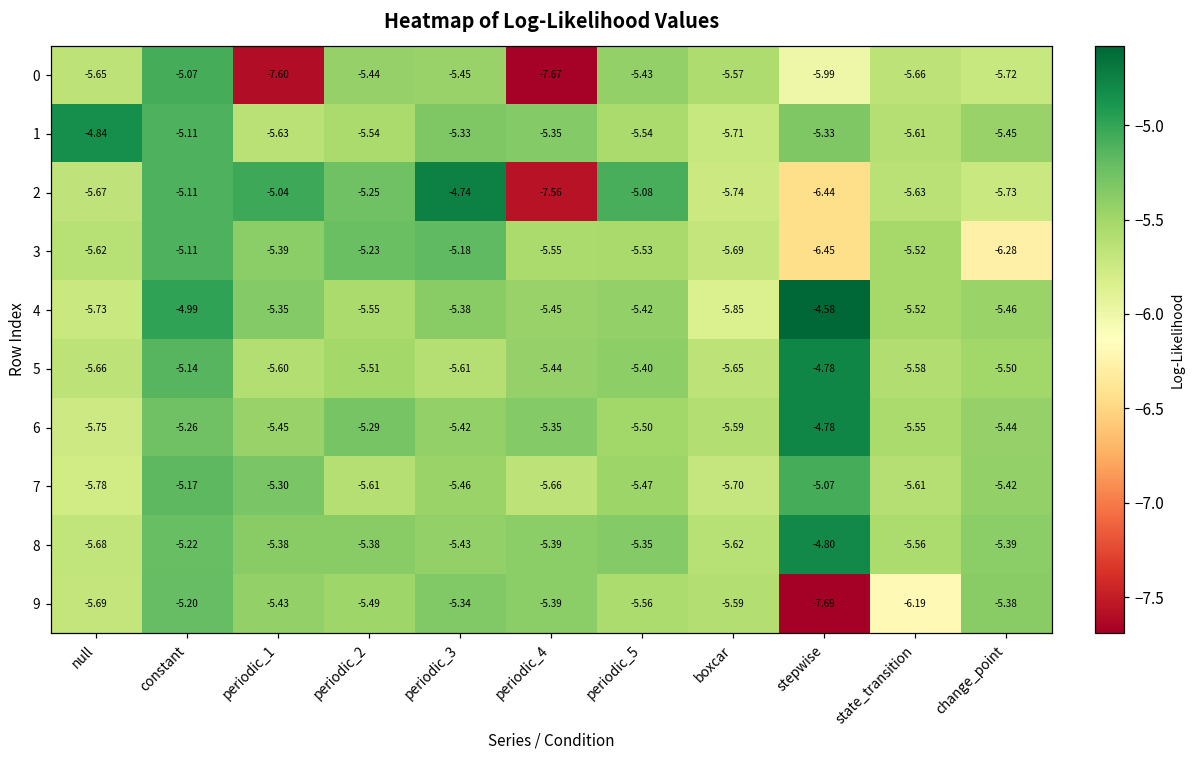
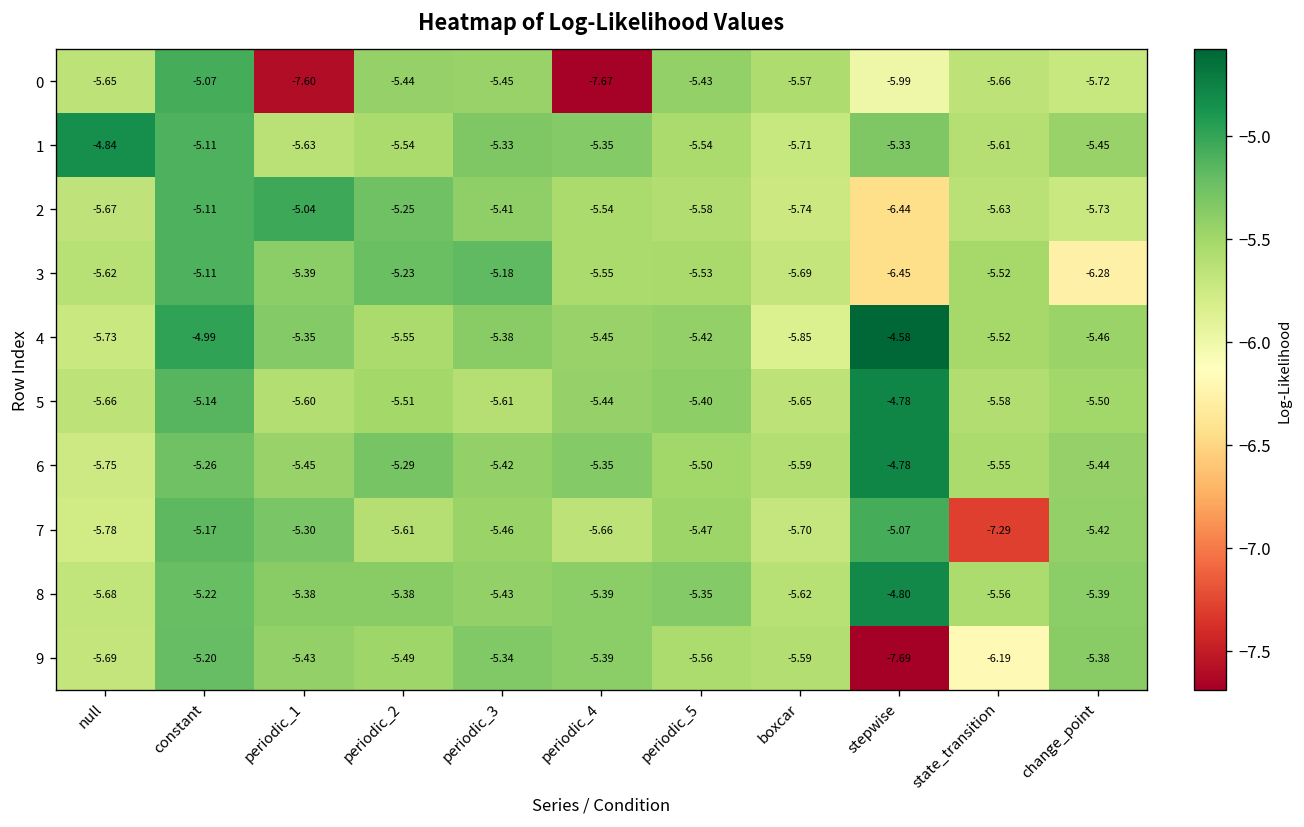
2, periodic_3: -4.74 -> -5.41
2, periodic_4: -7.56 -> -5.54
2, periodic_5: -5.08 -> -5.58
7, state_transition: -5.61 -> -7.29
